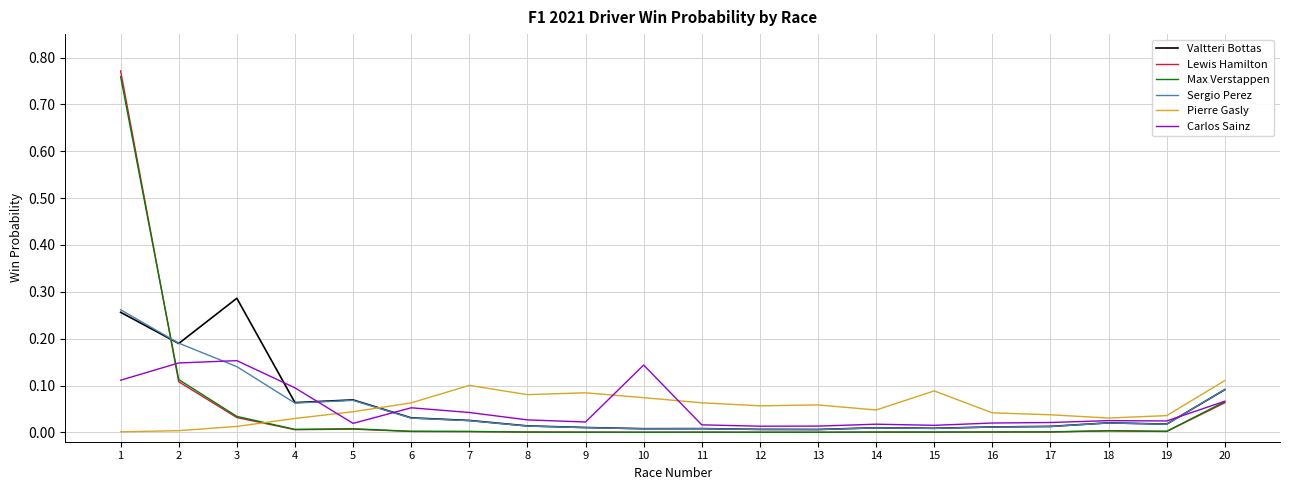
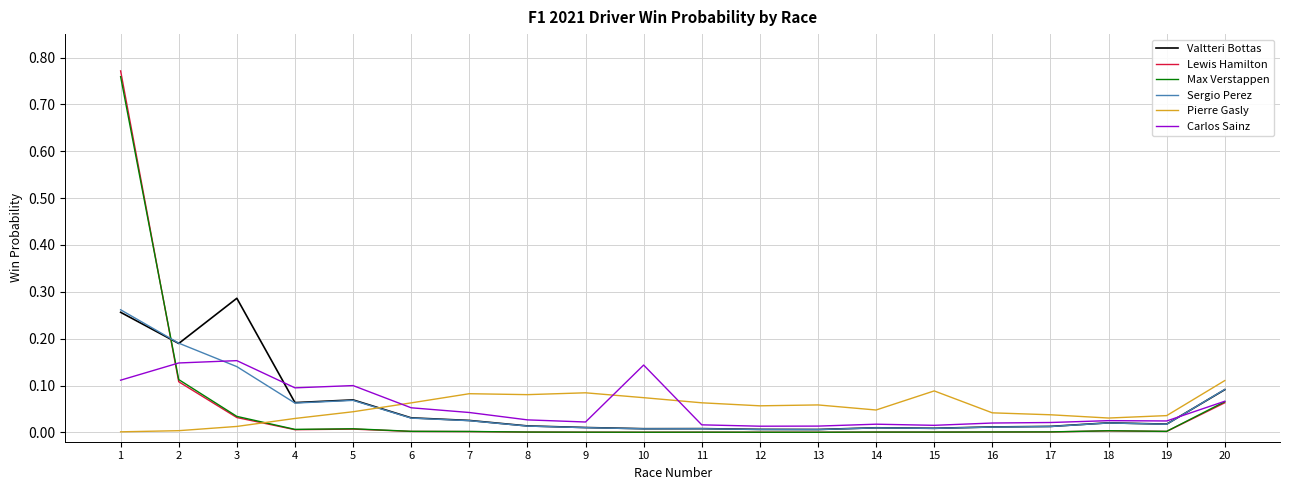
Carlos Sainz, 5: 0.02 -> 0.10
Pierre Gasly, 7: 0.10 -> 0.08
